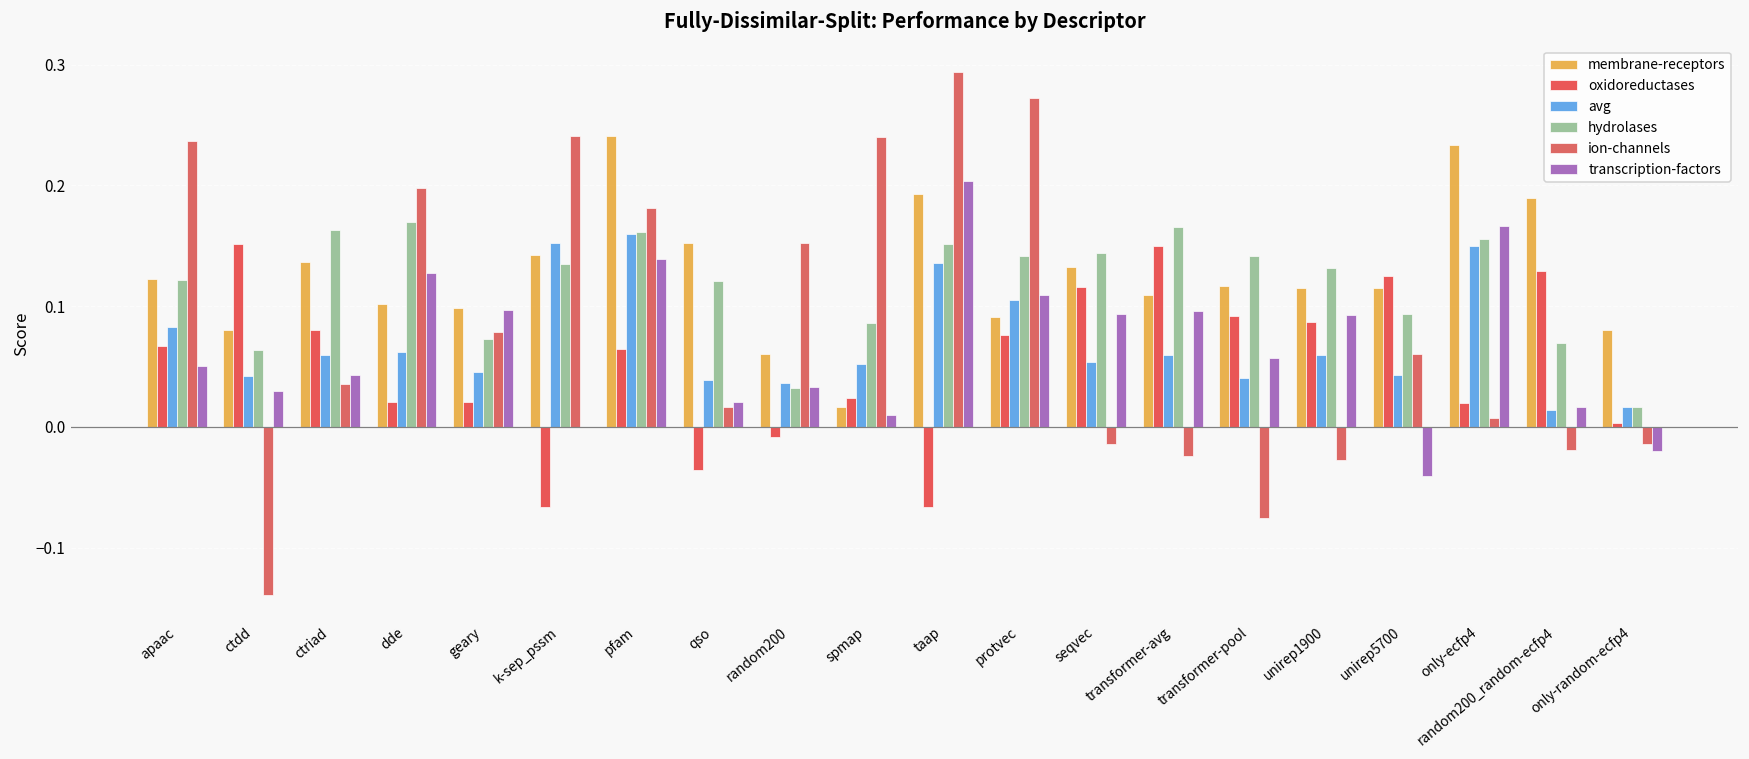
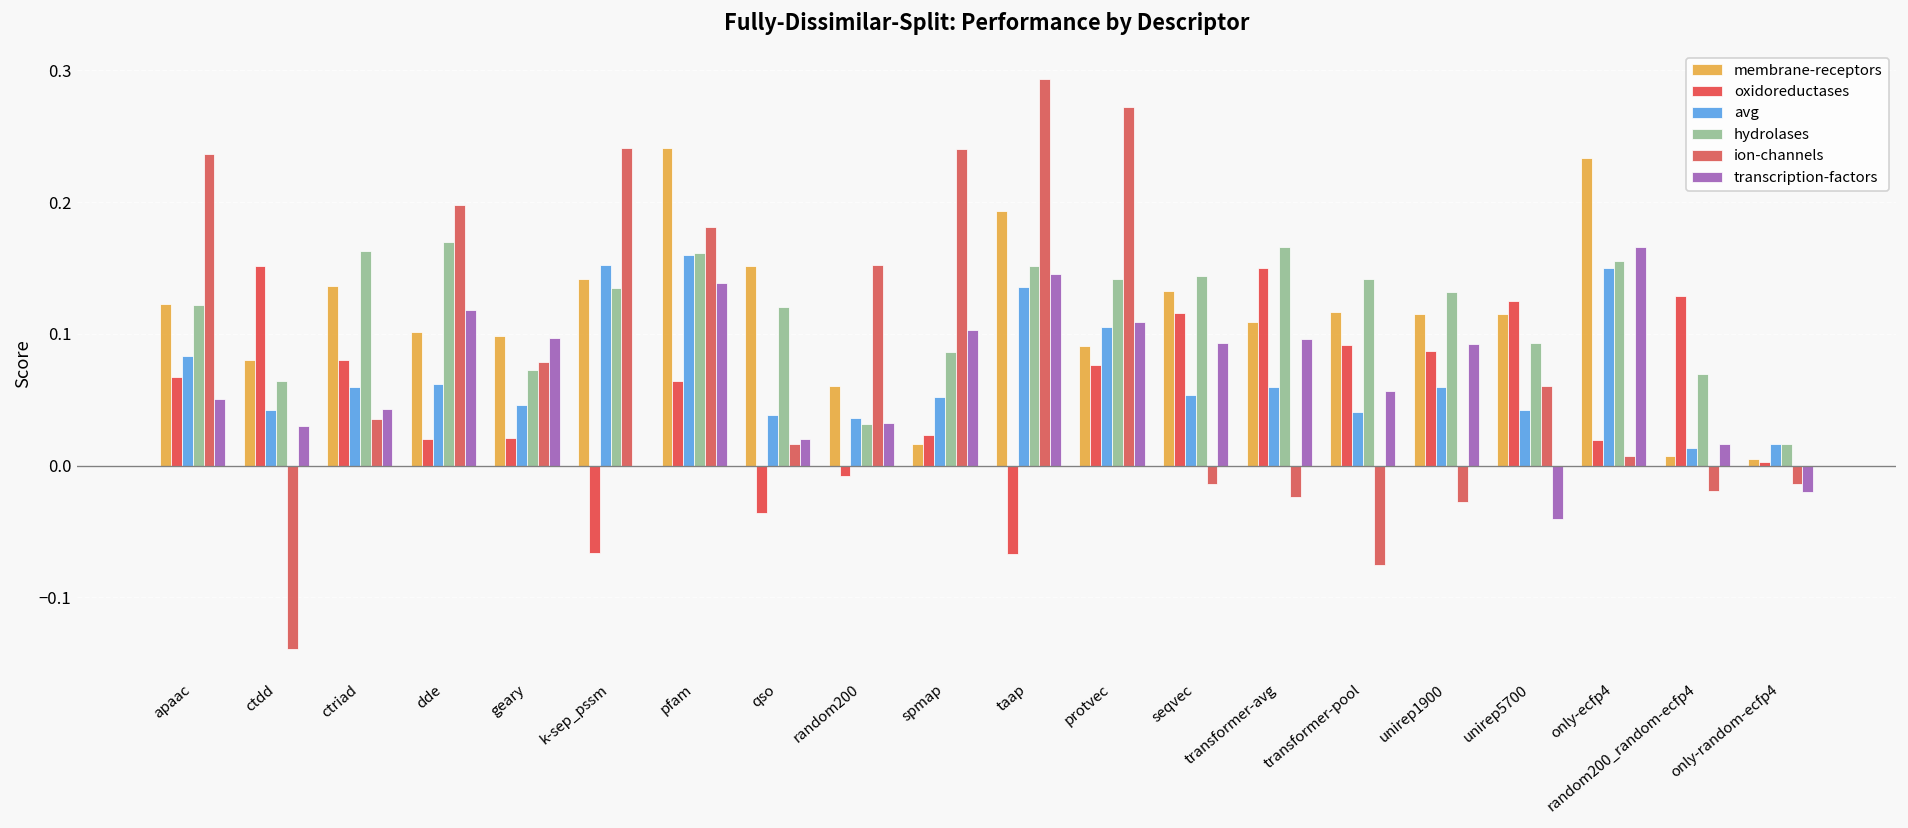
transcription-factors, dde: 0.127 -> 0.118
transcription-factors, spmap: 0.010 -> 0.103
transcription-factors, taap: 0.204 -> 0.145
membrane-receptors, random200_random-ecfp4: 0.190 -> 0.007
membrane-receptors, only-random-ecfp4: 0.080 -> 0.005
